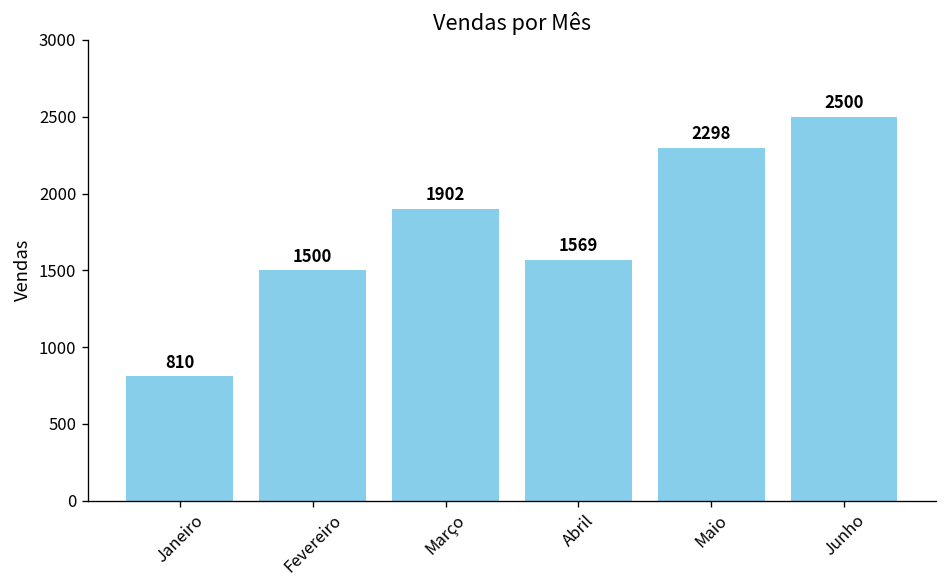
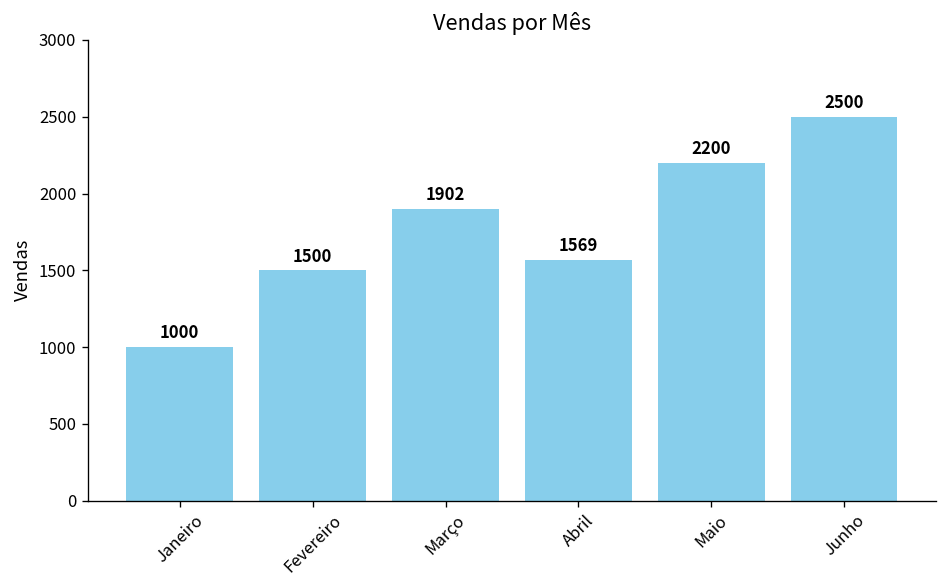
Janeiro: 810 -> 1000
Maio: 2298 -> 2200
